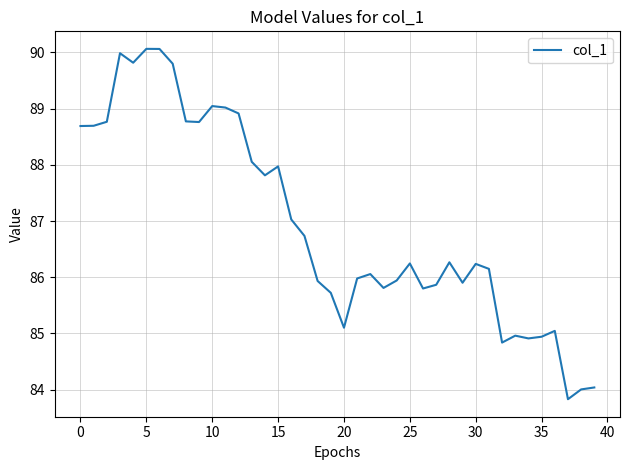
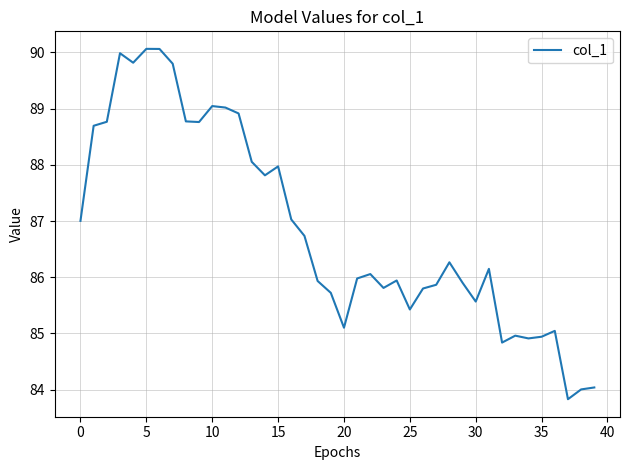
0: 88.7 -> 87.0
25: 86.2 -> 85.4
30: 86.2 -> 85.6
